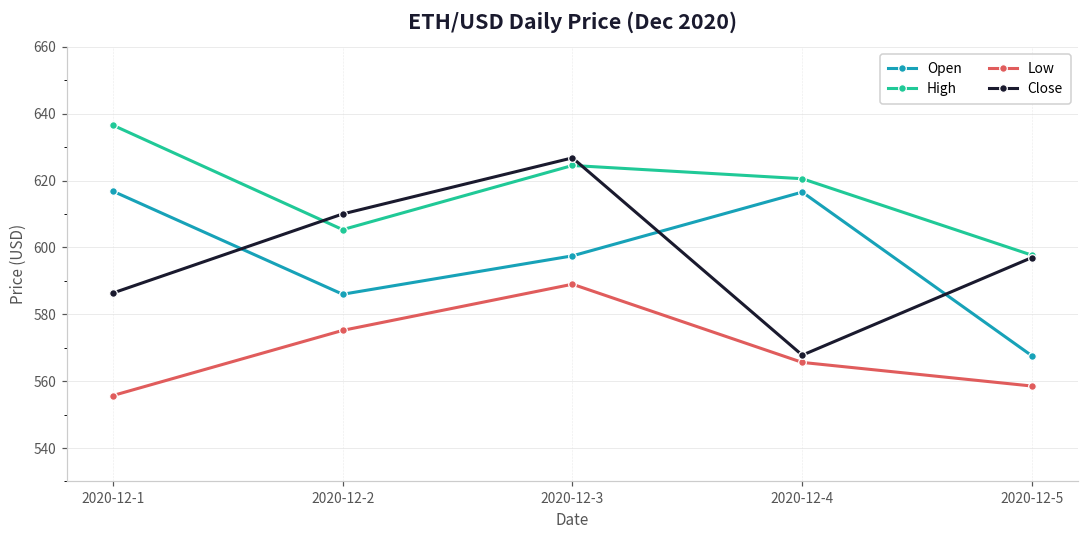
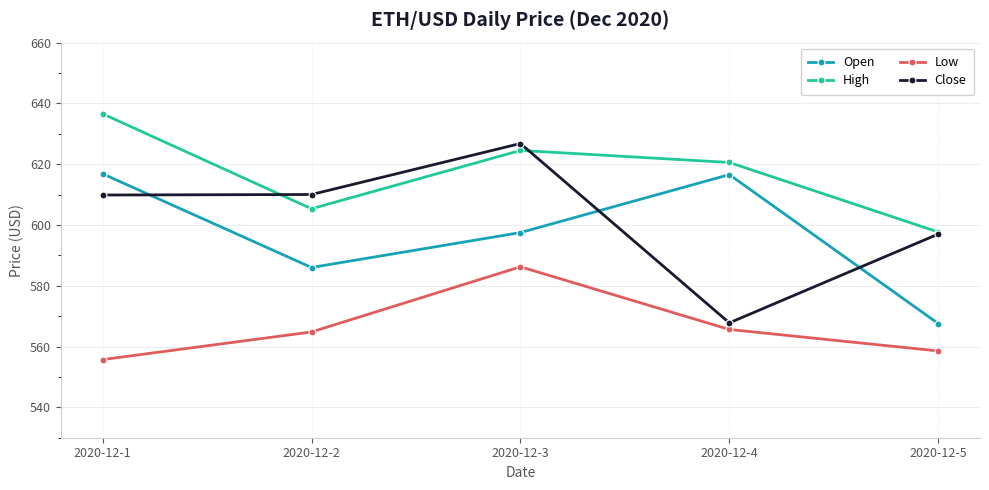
Close, 2020-12-1: 586 -> 610
Low, 2020-12-2: 575 -> 565
Low, 2020-12-3: 589 -> 586
